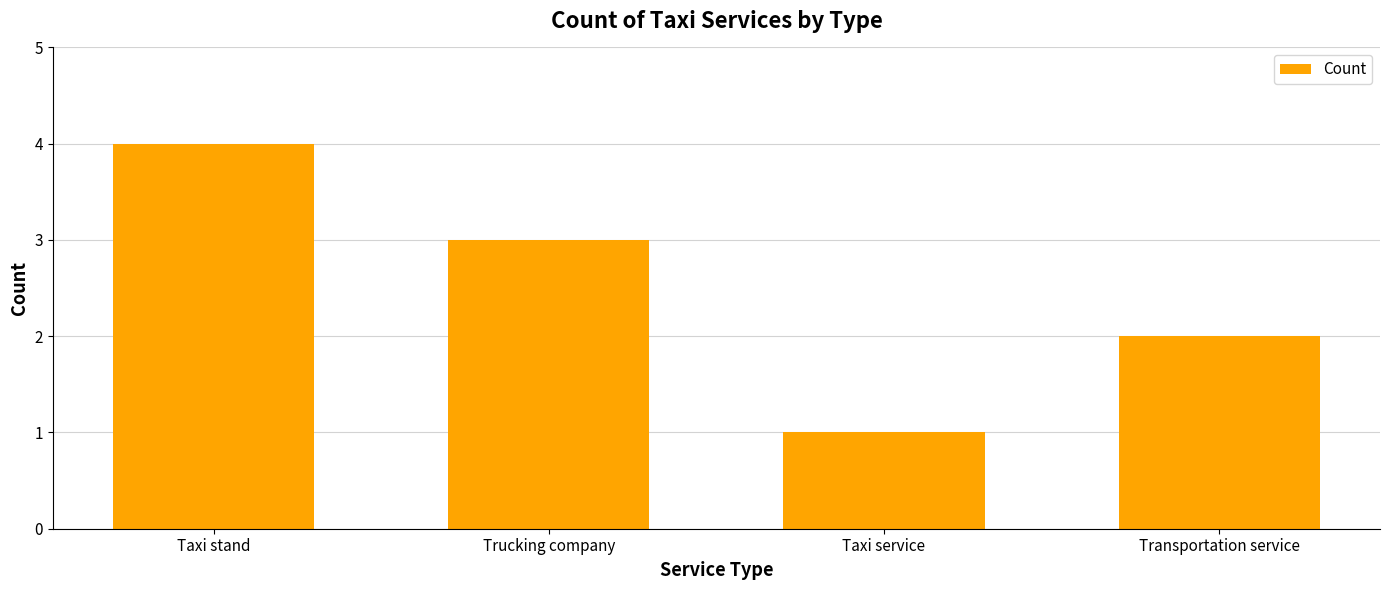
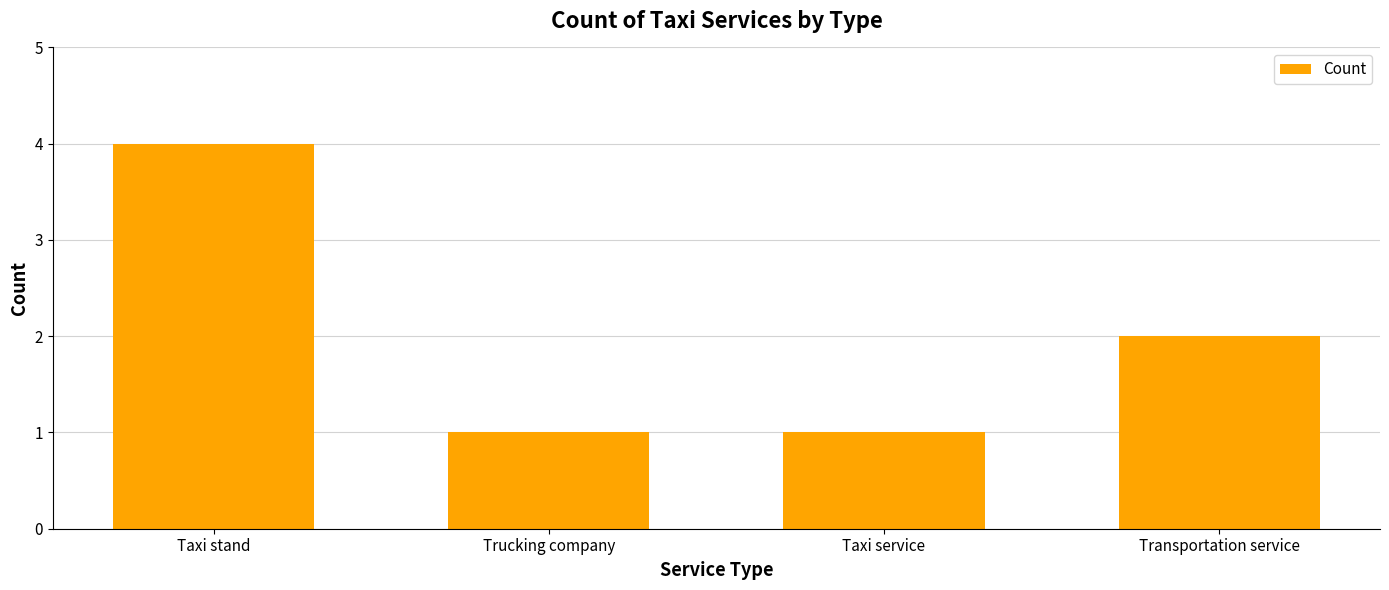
Trucking company: 3 -> 1
